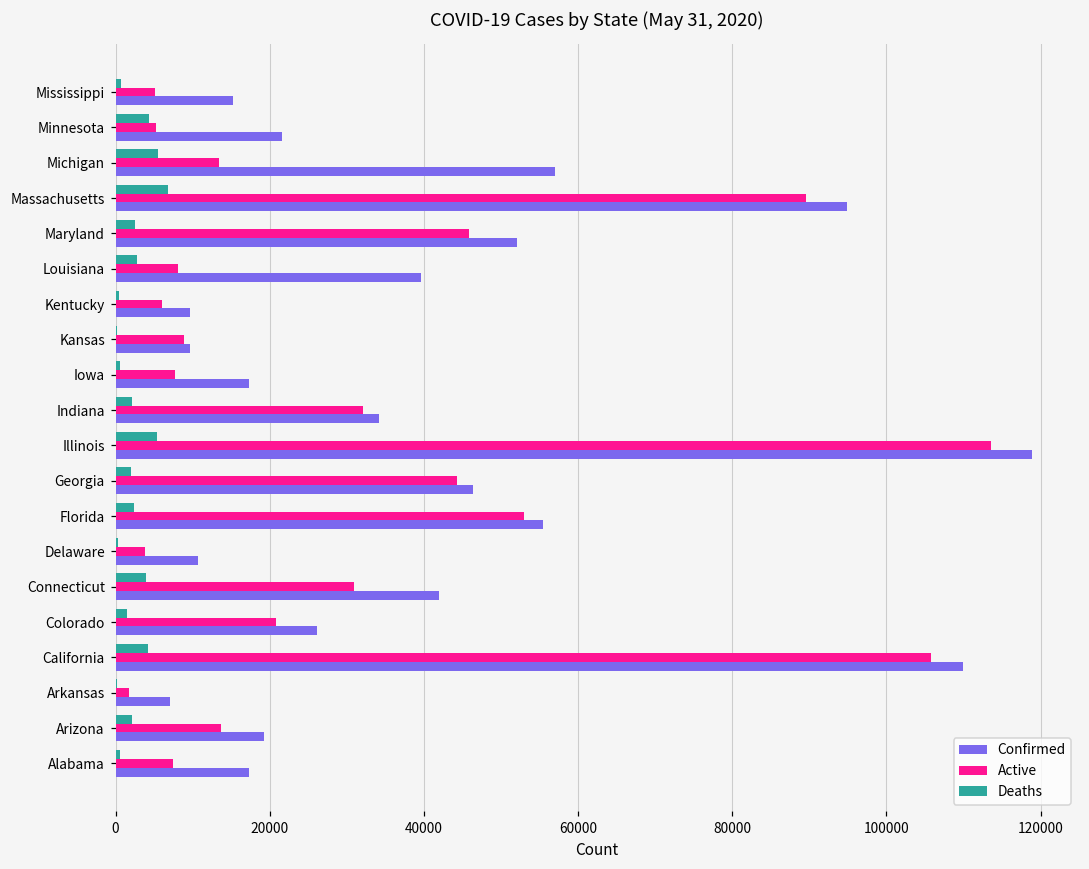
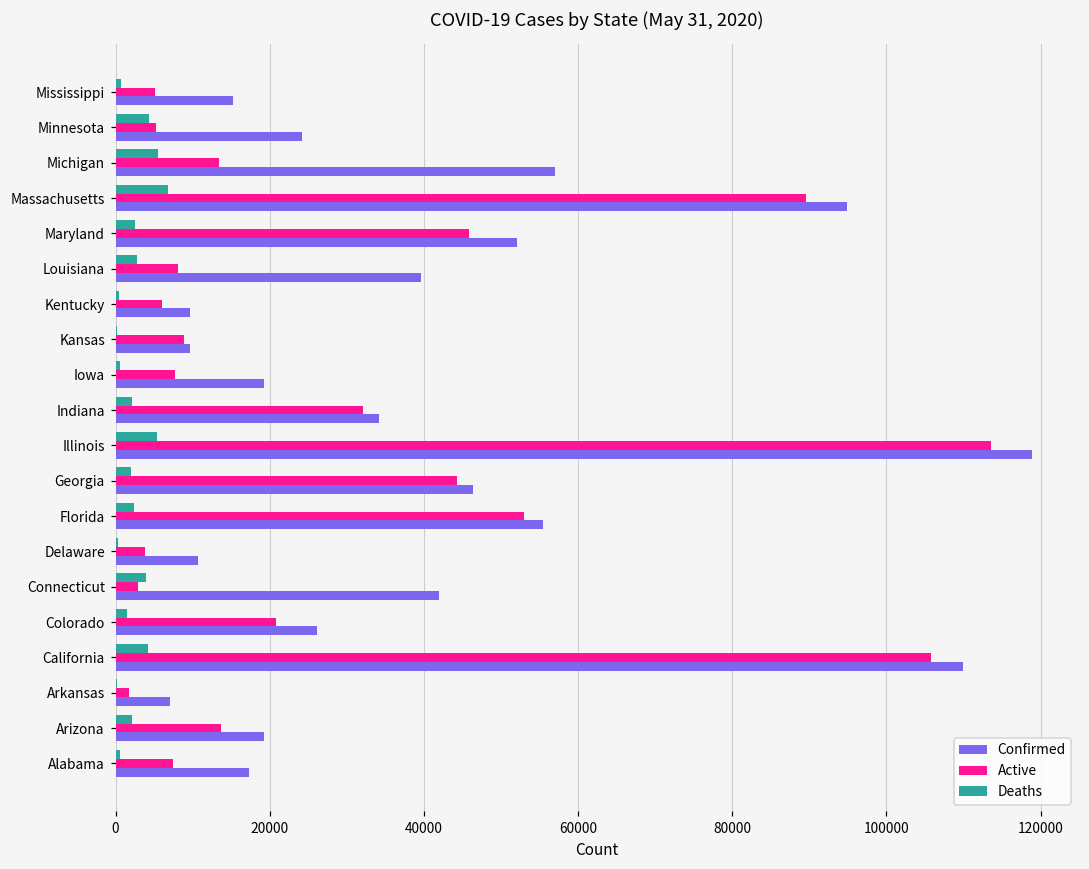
Confirmed, Minnesota: 22000 -> 24000
Confirmed, Iowa: 17000 -> 19000
Active, Connecticut: 31000 -> 3000
